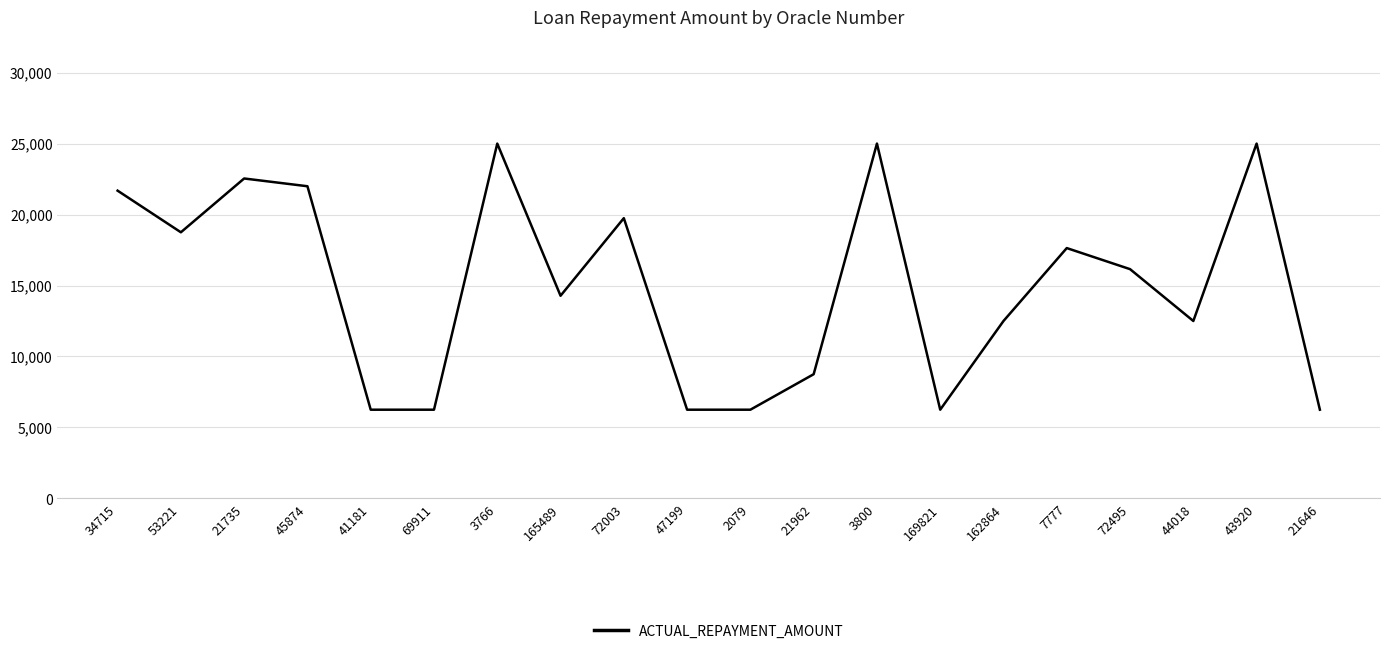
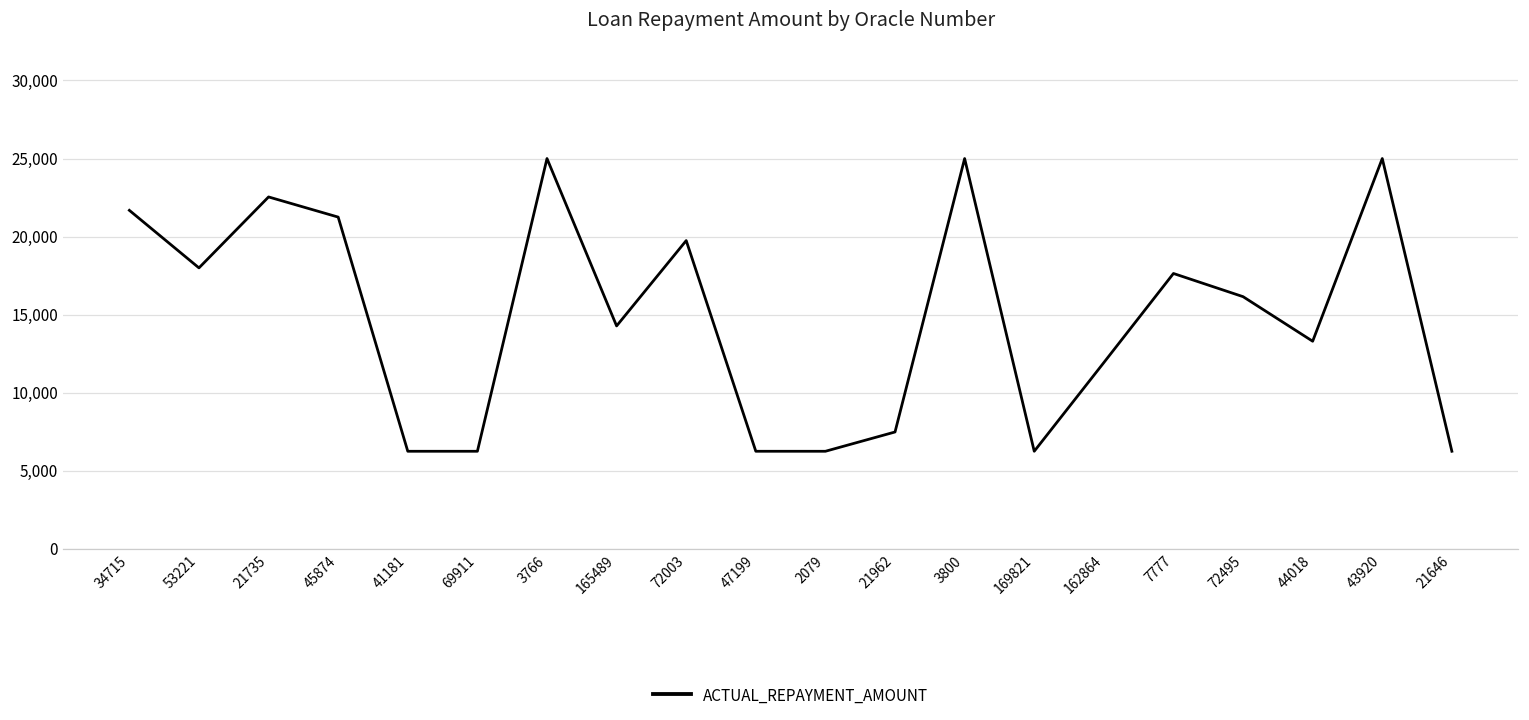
53221: 18,800 -> 18,000
45874: 22,000 -> 21,300
21962: 8,800 -> 7,500
162864: 12,500 -> 11,900
44018: 12,500 -> 13,300
